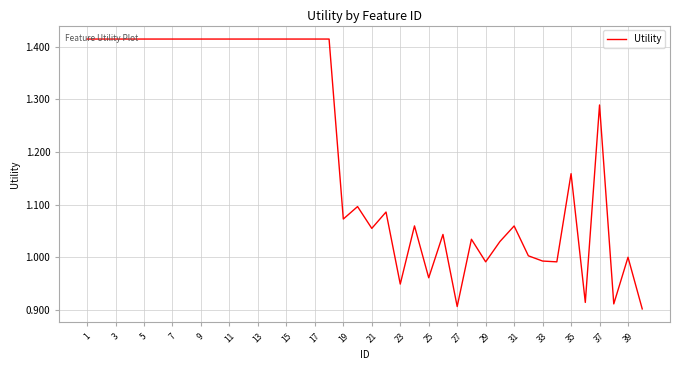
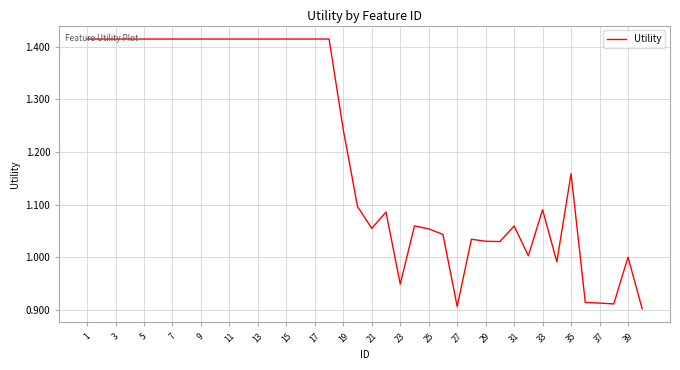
19: 1.07 -> 1.24
25: 0.96 -> 1.05
29: 0.99 -> 1.03
33: 0.99 -> 1.09
37: 1.29 -> 0.91
